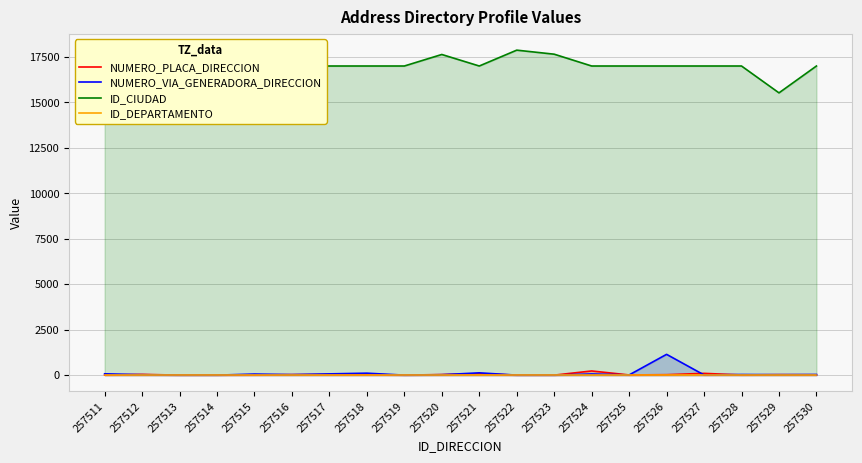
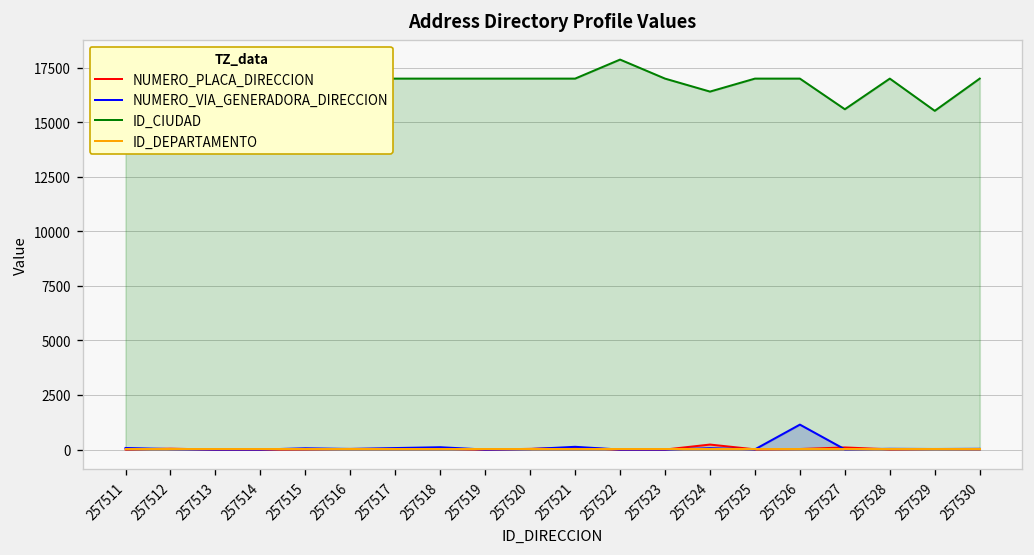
ID_CIUDAD, 257520: 17600 -> 17000
ID_CIUDAD, 257523: 17700 -> 17000
ID_CIUDAD, 257524: 17000 -> 16400
ID_CIUDAD, 257527: 17000 -> 15600
